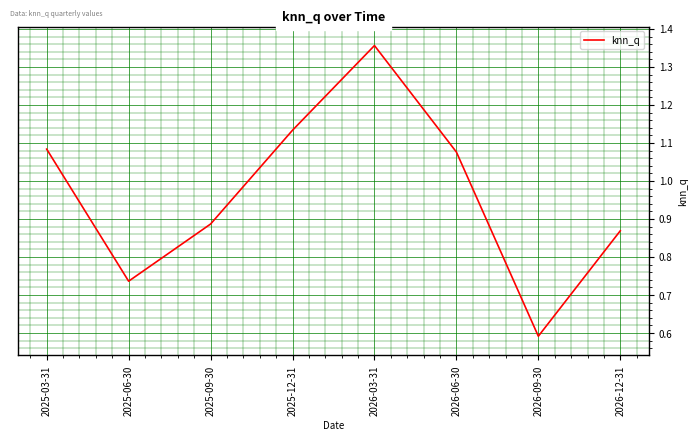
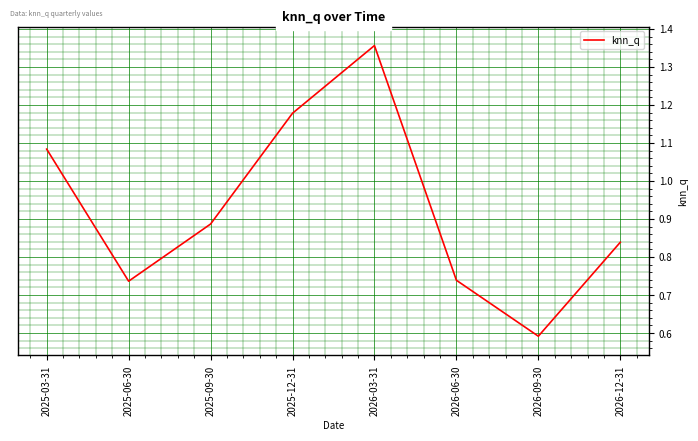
2025-12-31: 1.13 -> 1.18
2026-06-30: 1.08 -> 0.74
2026-12-31: 0.87 -> 0.84
